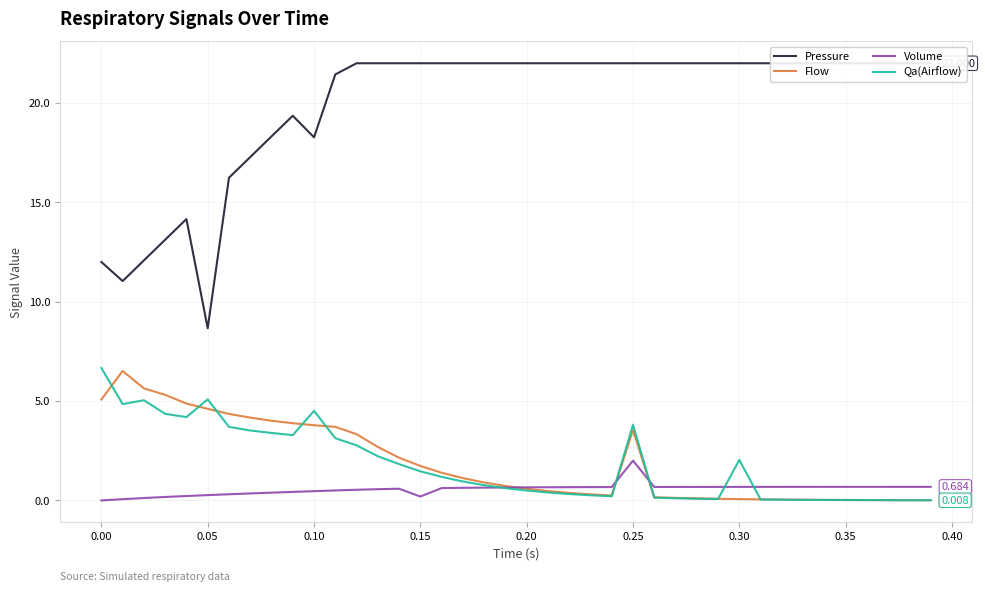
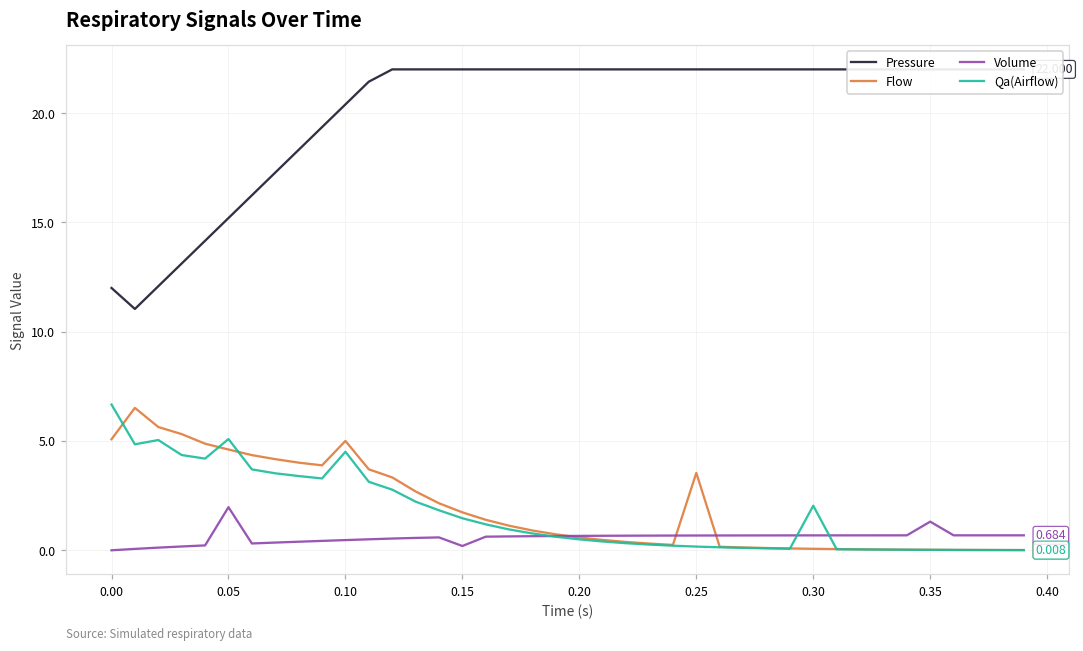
Pressure, 0.05: 8.7 -> 15.2
Volume, 0.05: 0.3 -> 2.0
Pressure, 0.10: 18.3 -> 20.4
Flow, 0.10: 3.8 -> 5.0
Volume, 0.25: 2.0 -> 0.7
Qa(Airflow), 0.25: 3.8 -> 0.2
Volume, 0.35: 0.7 -> 1.3
